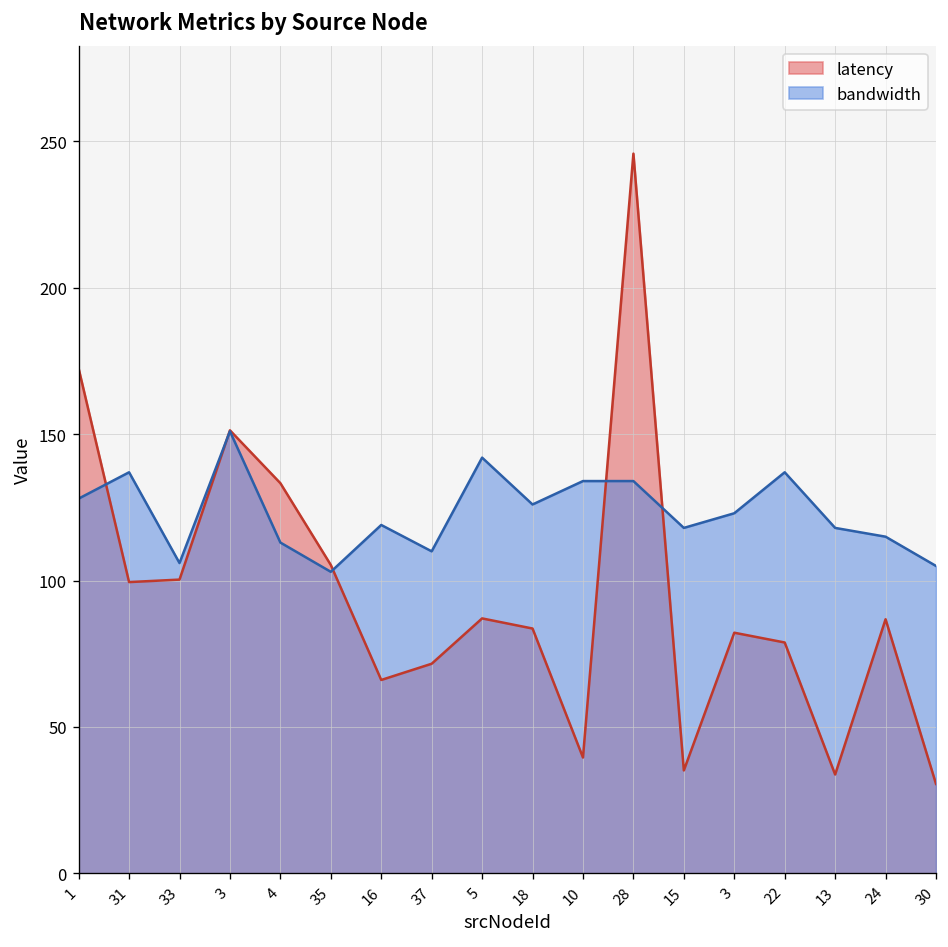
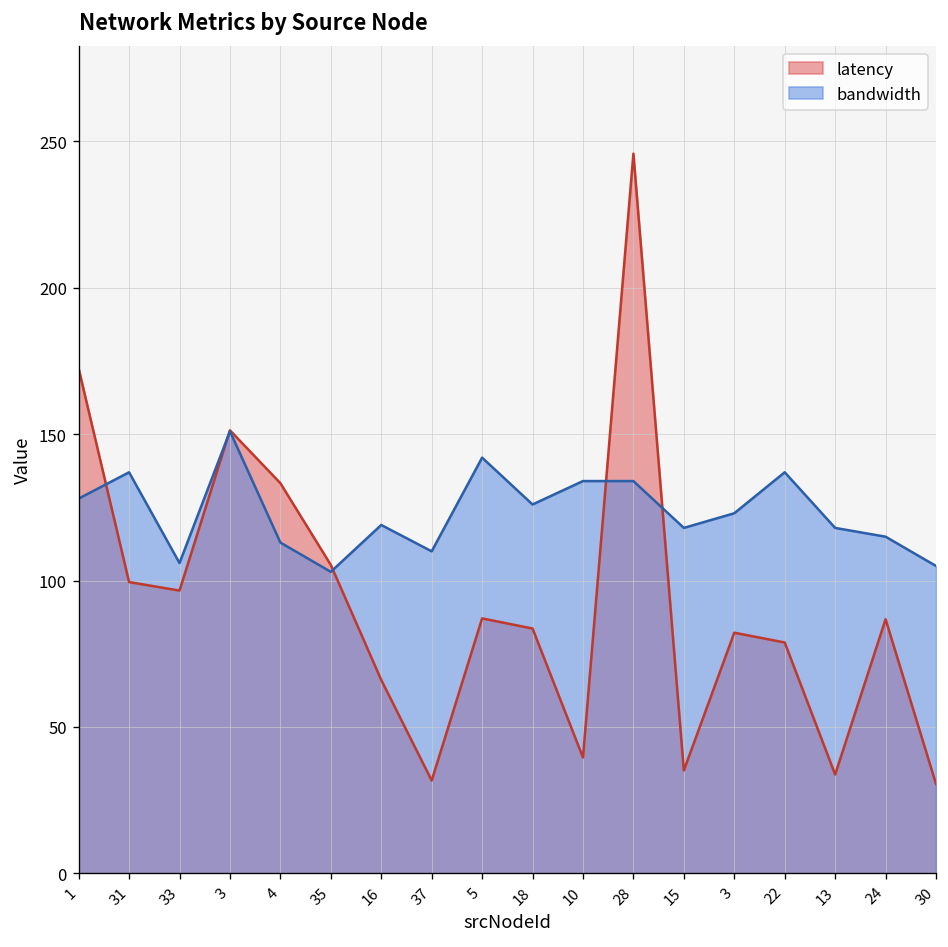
latency, 33: 100 -> 97
latency, 37: 72 -> 32
